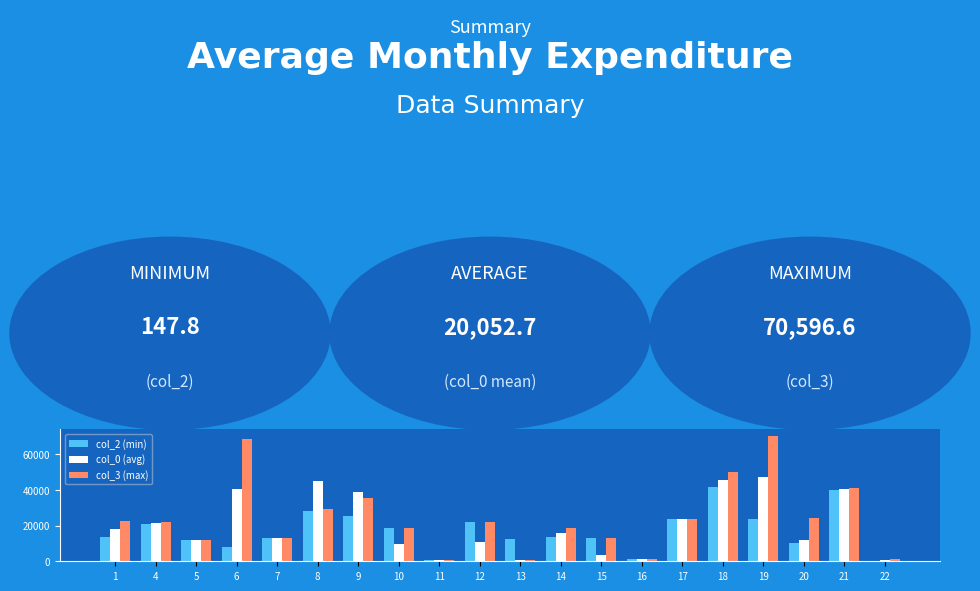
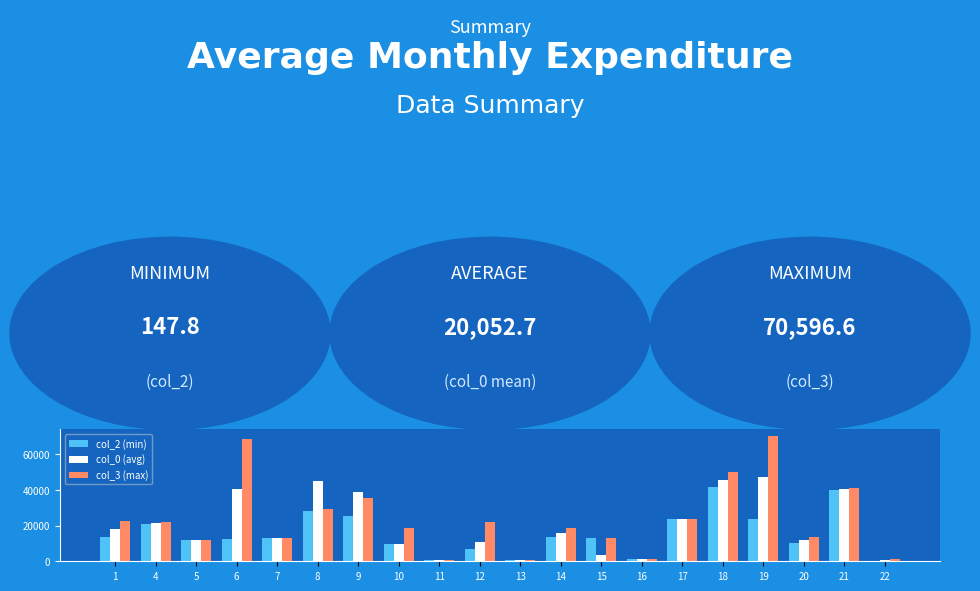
col_2 (min), 6: 8000 -> 12000
col_2 (min), 10: 19000 -> 10000
col_2 (min), 12: 22000 -> 7000
col_2 (min), 13: 12000 -> 0
col_3 (max), 20: 24000 -> 13000
